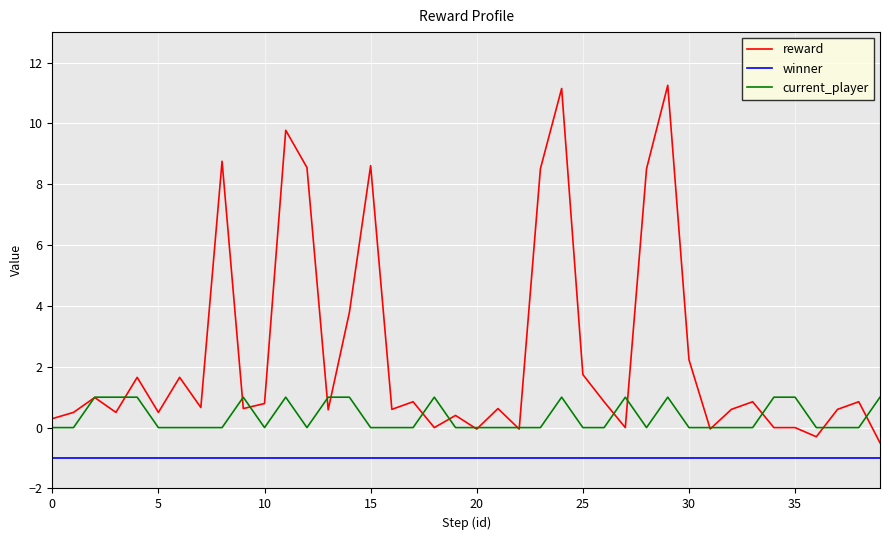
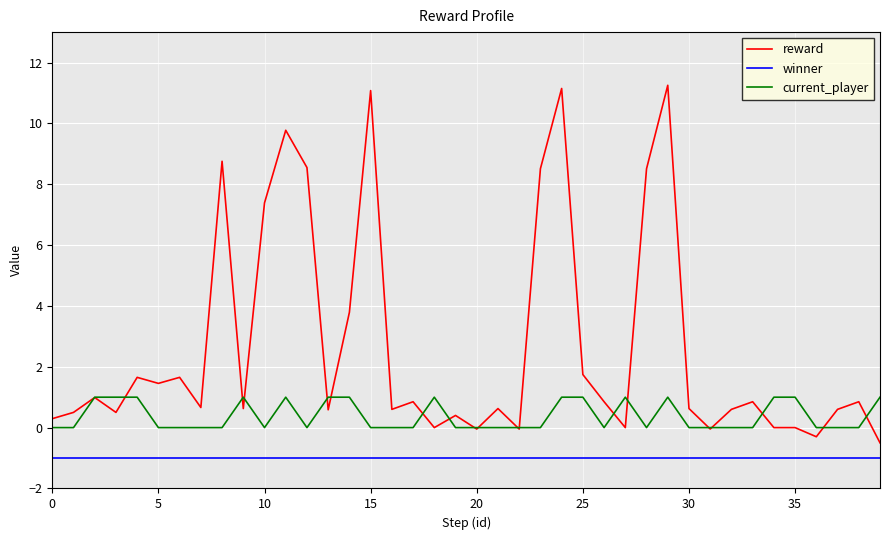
reward, 5: 0.5 -> 1.5
reward, 10: 0.8 -> 7.4
reward, 15: 8.6 -> 11.1
current_player, 25: 0 -> 1
reward, 30: 2.2 -> 0.6
